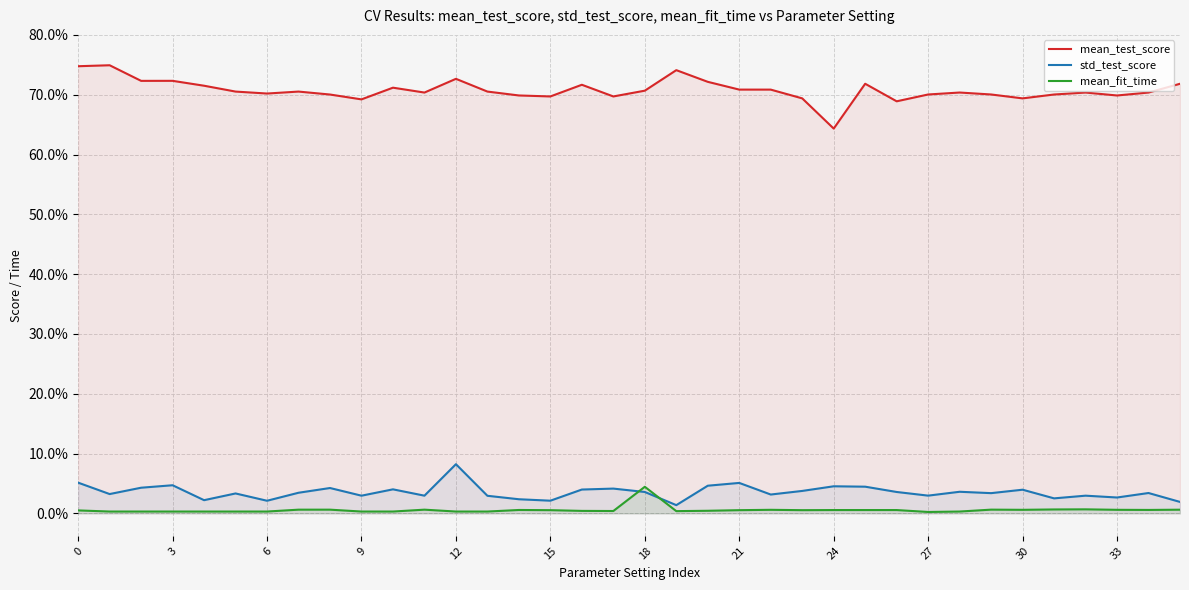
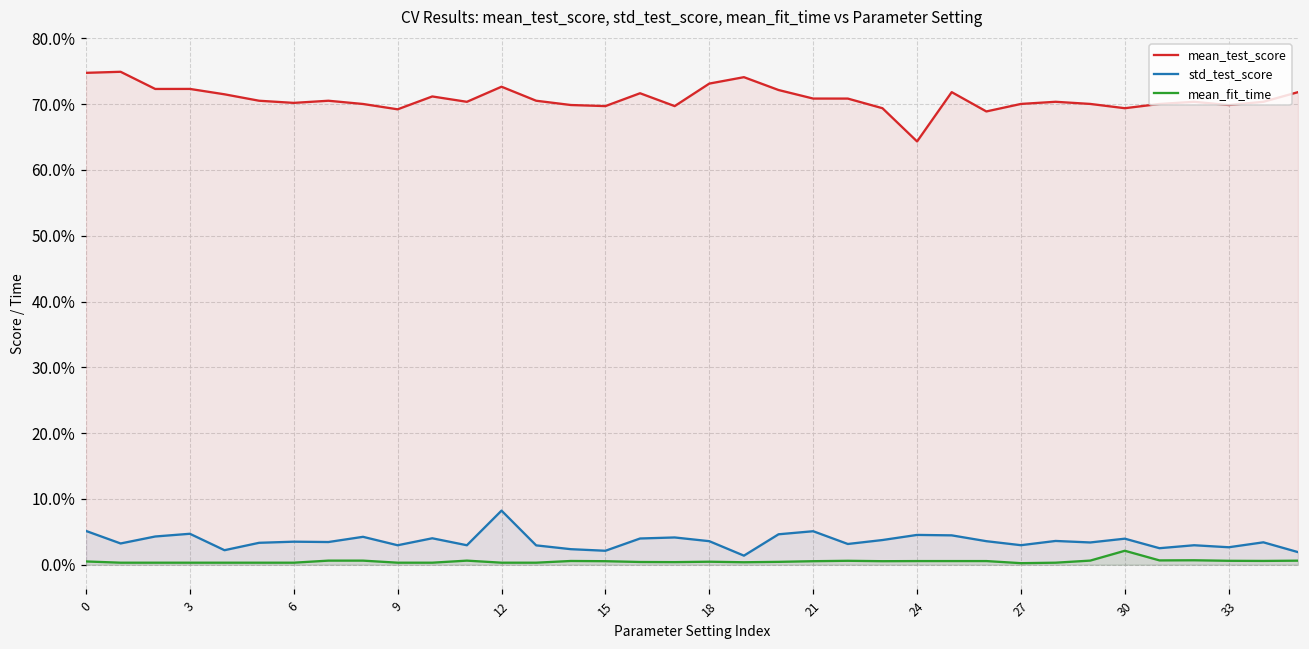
std_test_score, 6: 2% -> 4%
mean_test_score, 18: 71% -> 73%
mean_fit_time, 18: 4% -> 0%
mean_fit_time, 30: 1% -> 2%
